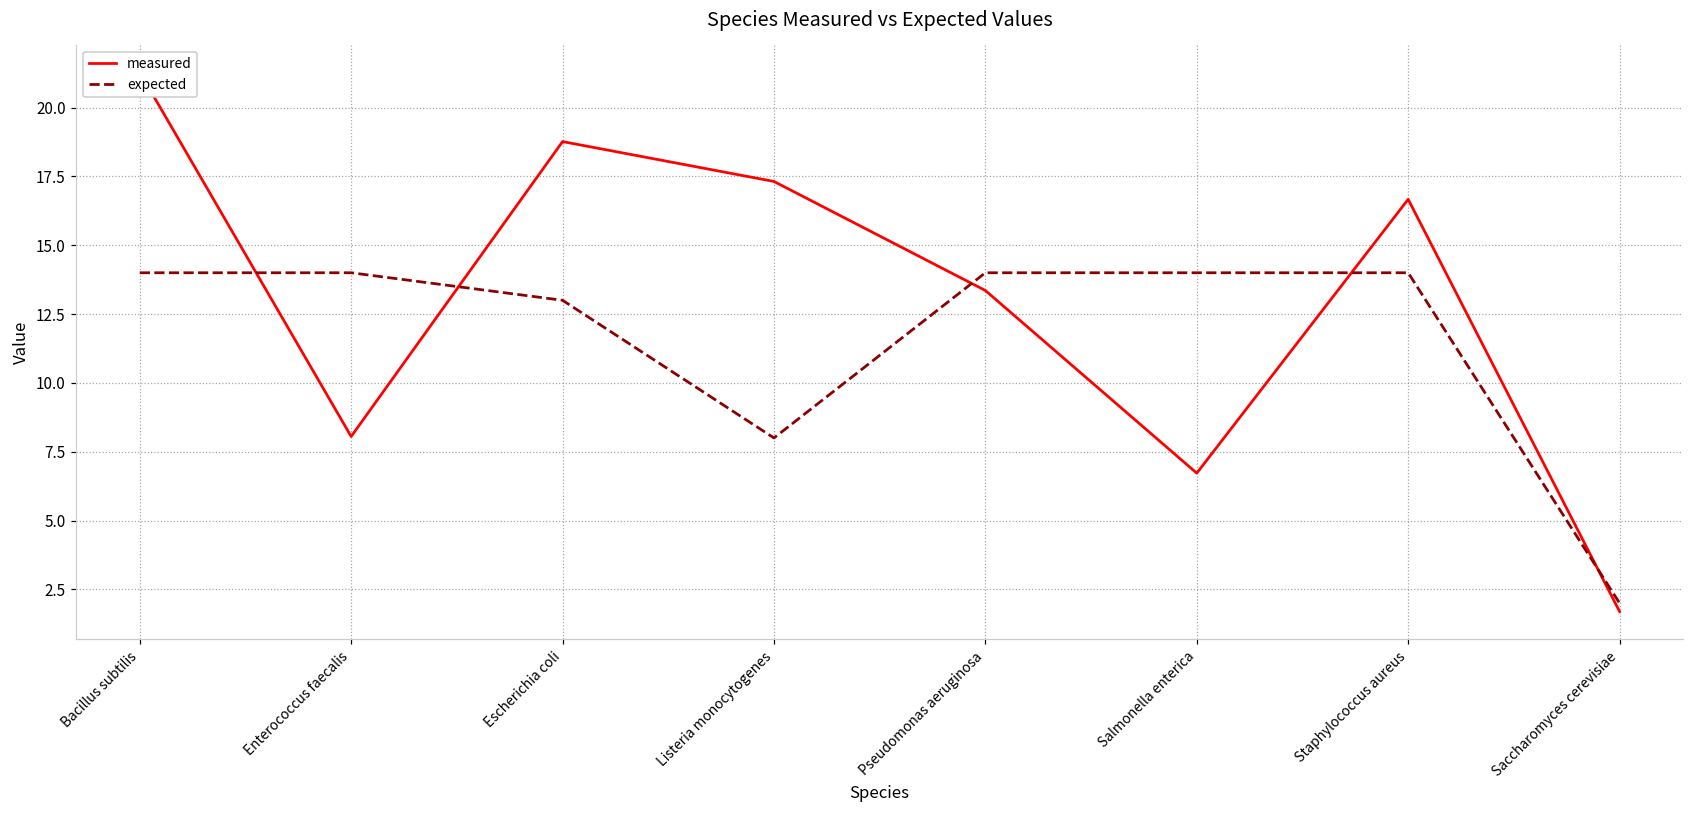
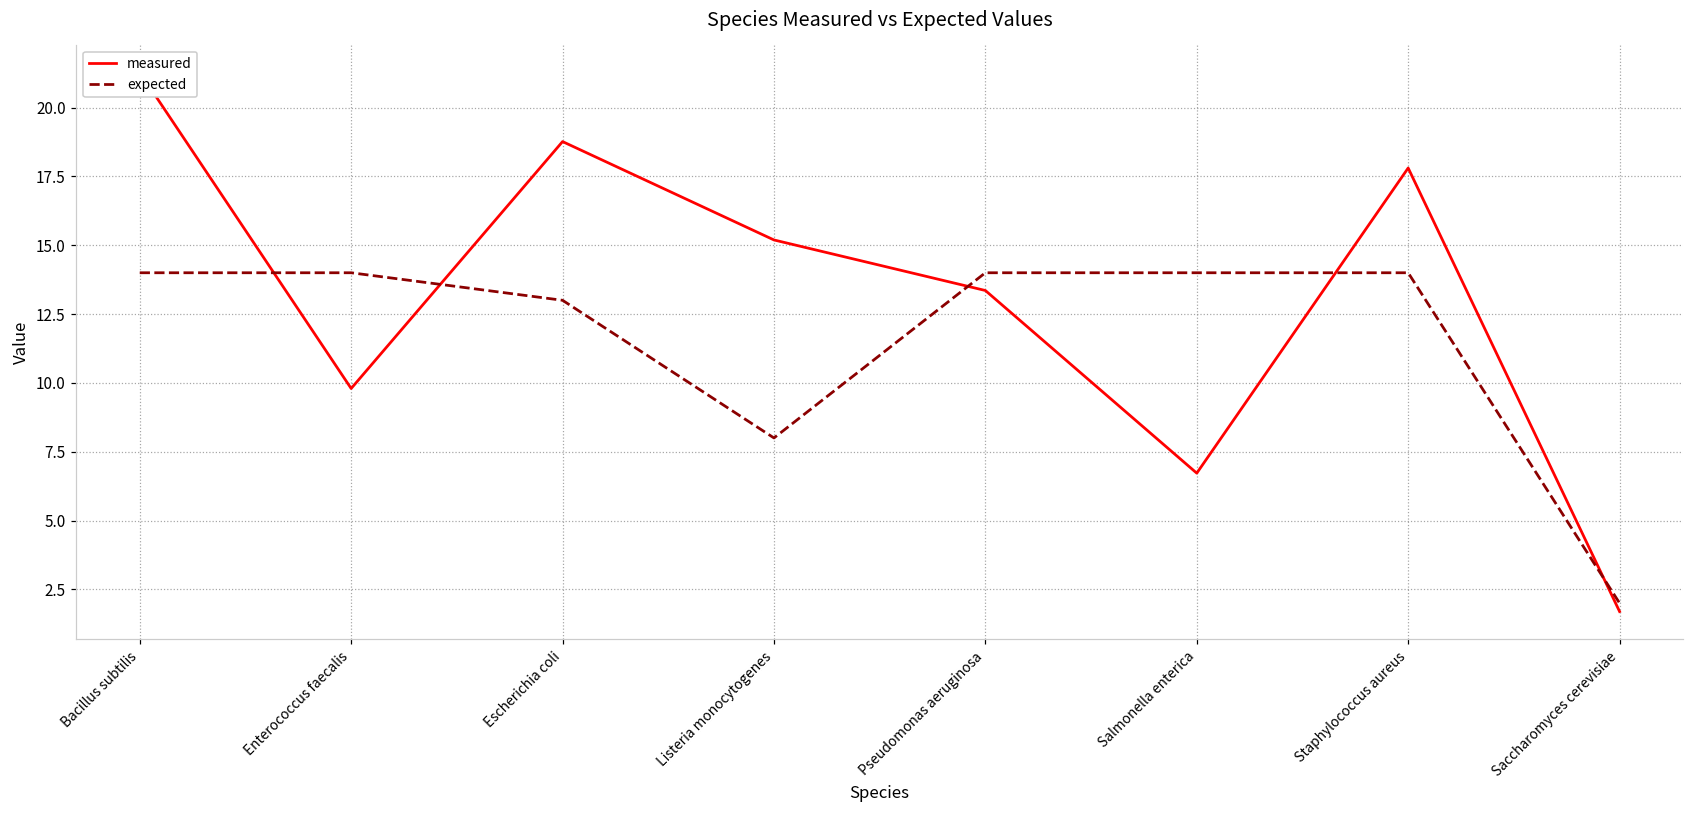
measured, Enterococcus faecalis: 8.1 -> 9.8
measured, Listeria monocytogenes: 17.3 -> 15.2
measured, Staphylococcus aureus: 16.7 -> 17.8
